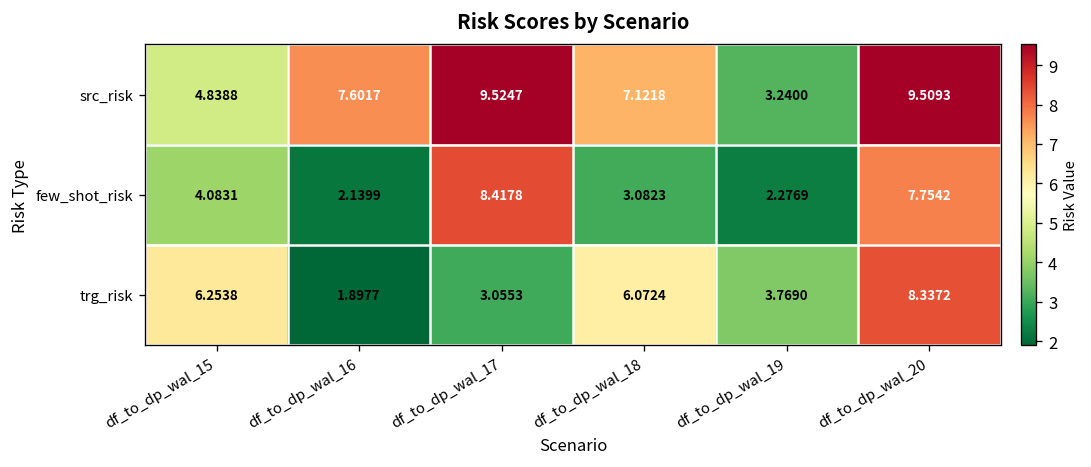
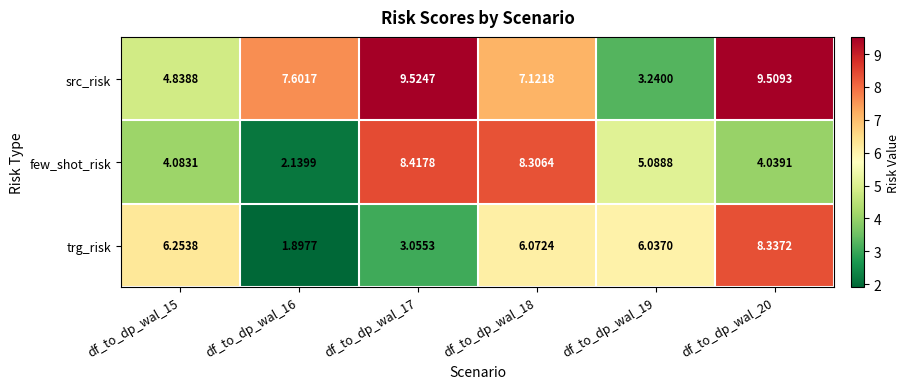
few_shot_risk, df_to_dp_wal_18: 3.0823 -> 8.3064
few_shot_risk, df_to_dp_wal_19: 2.2769 -> 5.0888
few_shot_risk, df_to_dp_wal_20: 7.7542 -> 4.0391
trg_risk, df_to_dp_wal_19: 3.7690 -> 6.0370
